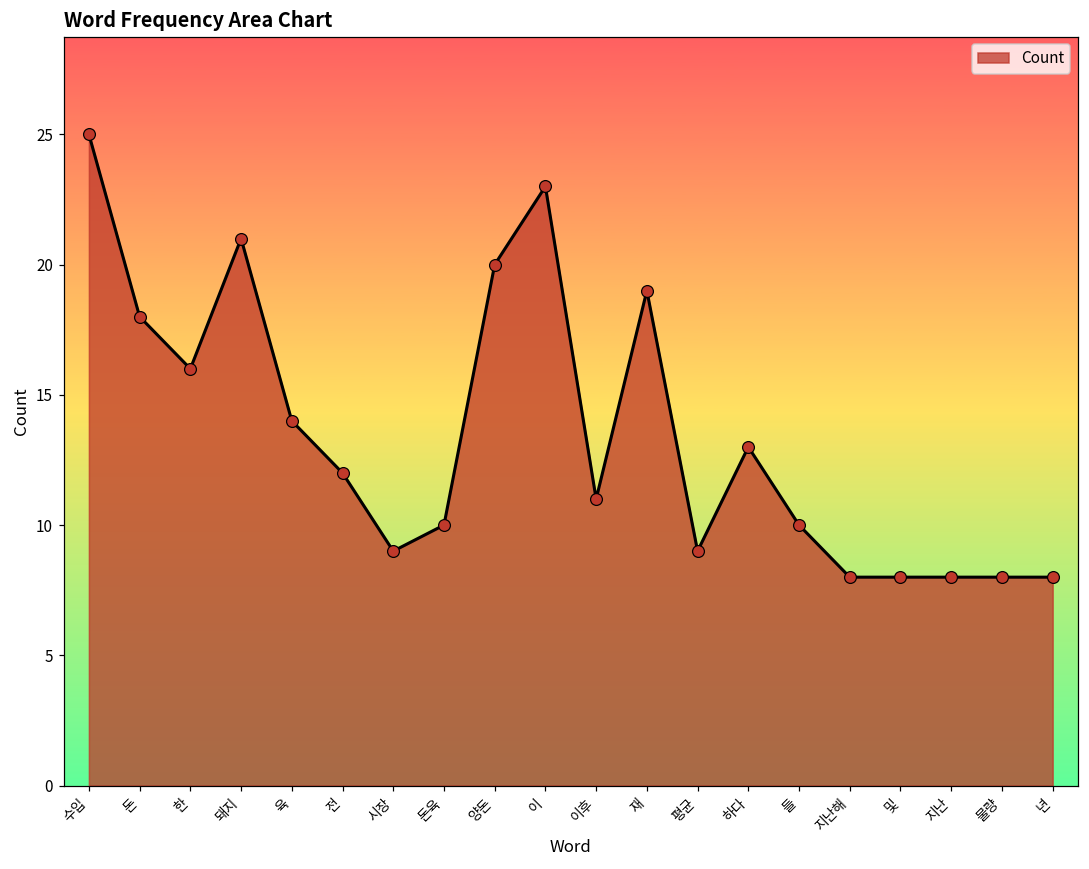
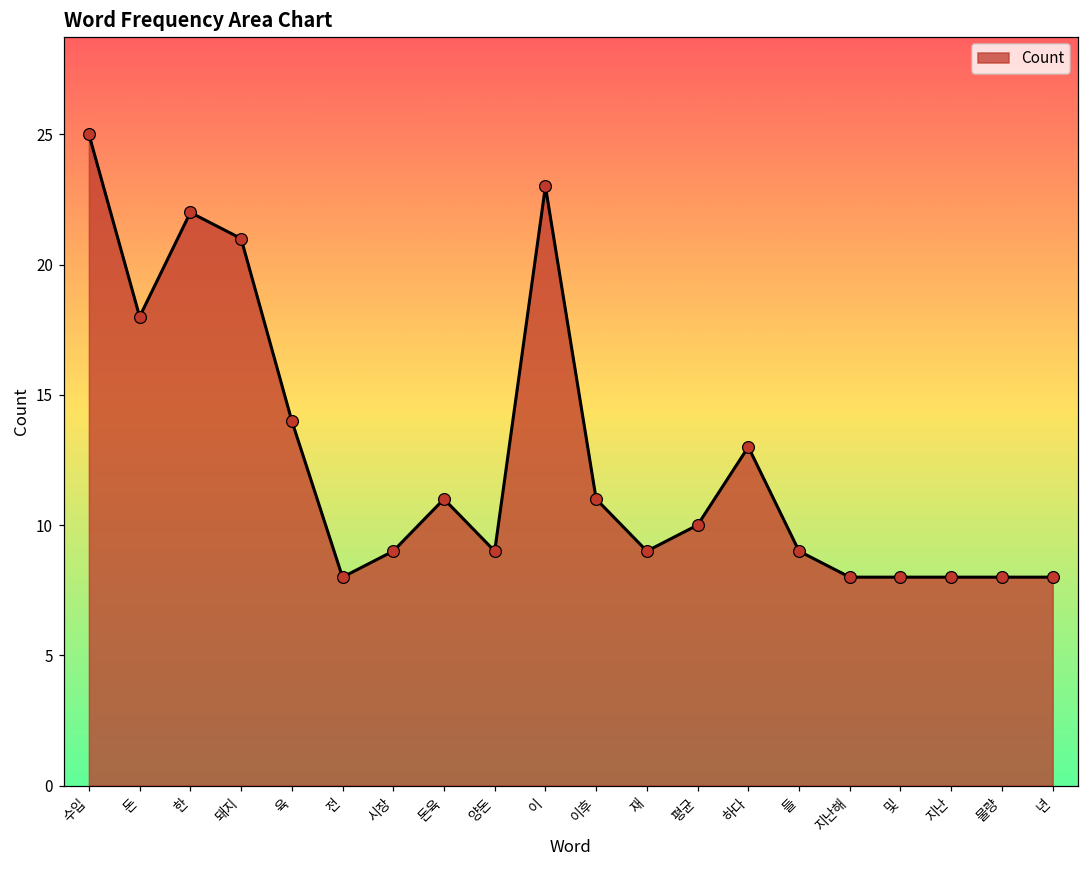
한: 16 -> 22
전: 12 -> 8
돈육: 10 -> 11
양돈: 20 -> 9
재: 19 -> 9
평균: 9 -> 10
들: 10 -> 9
